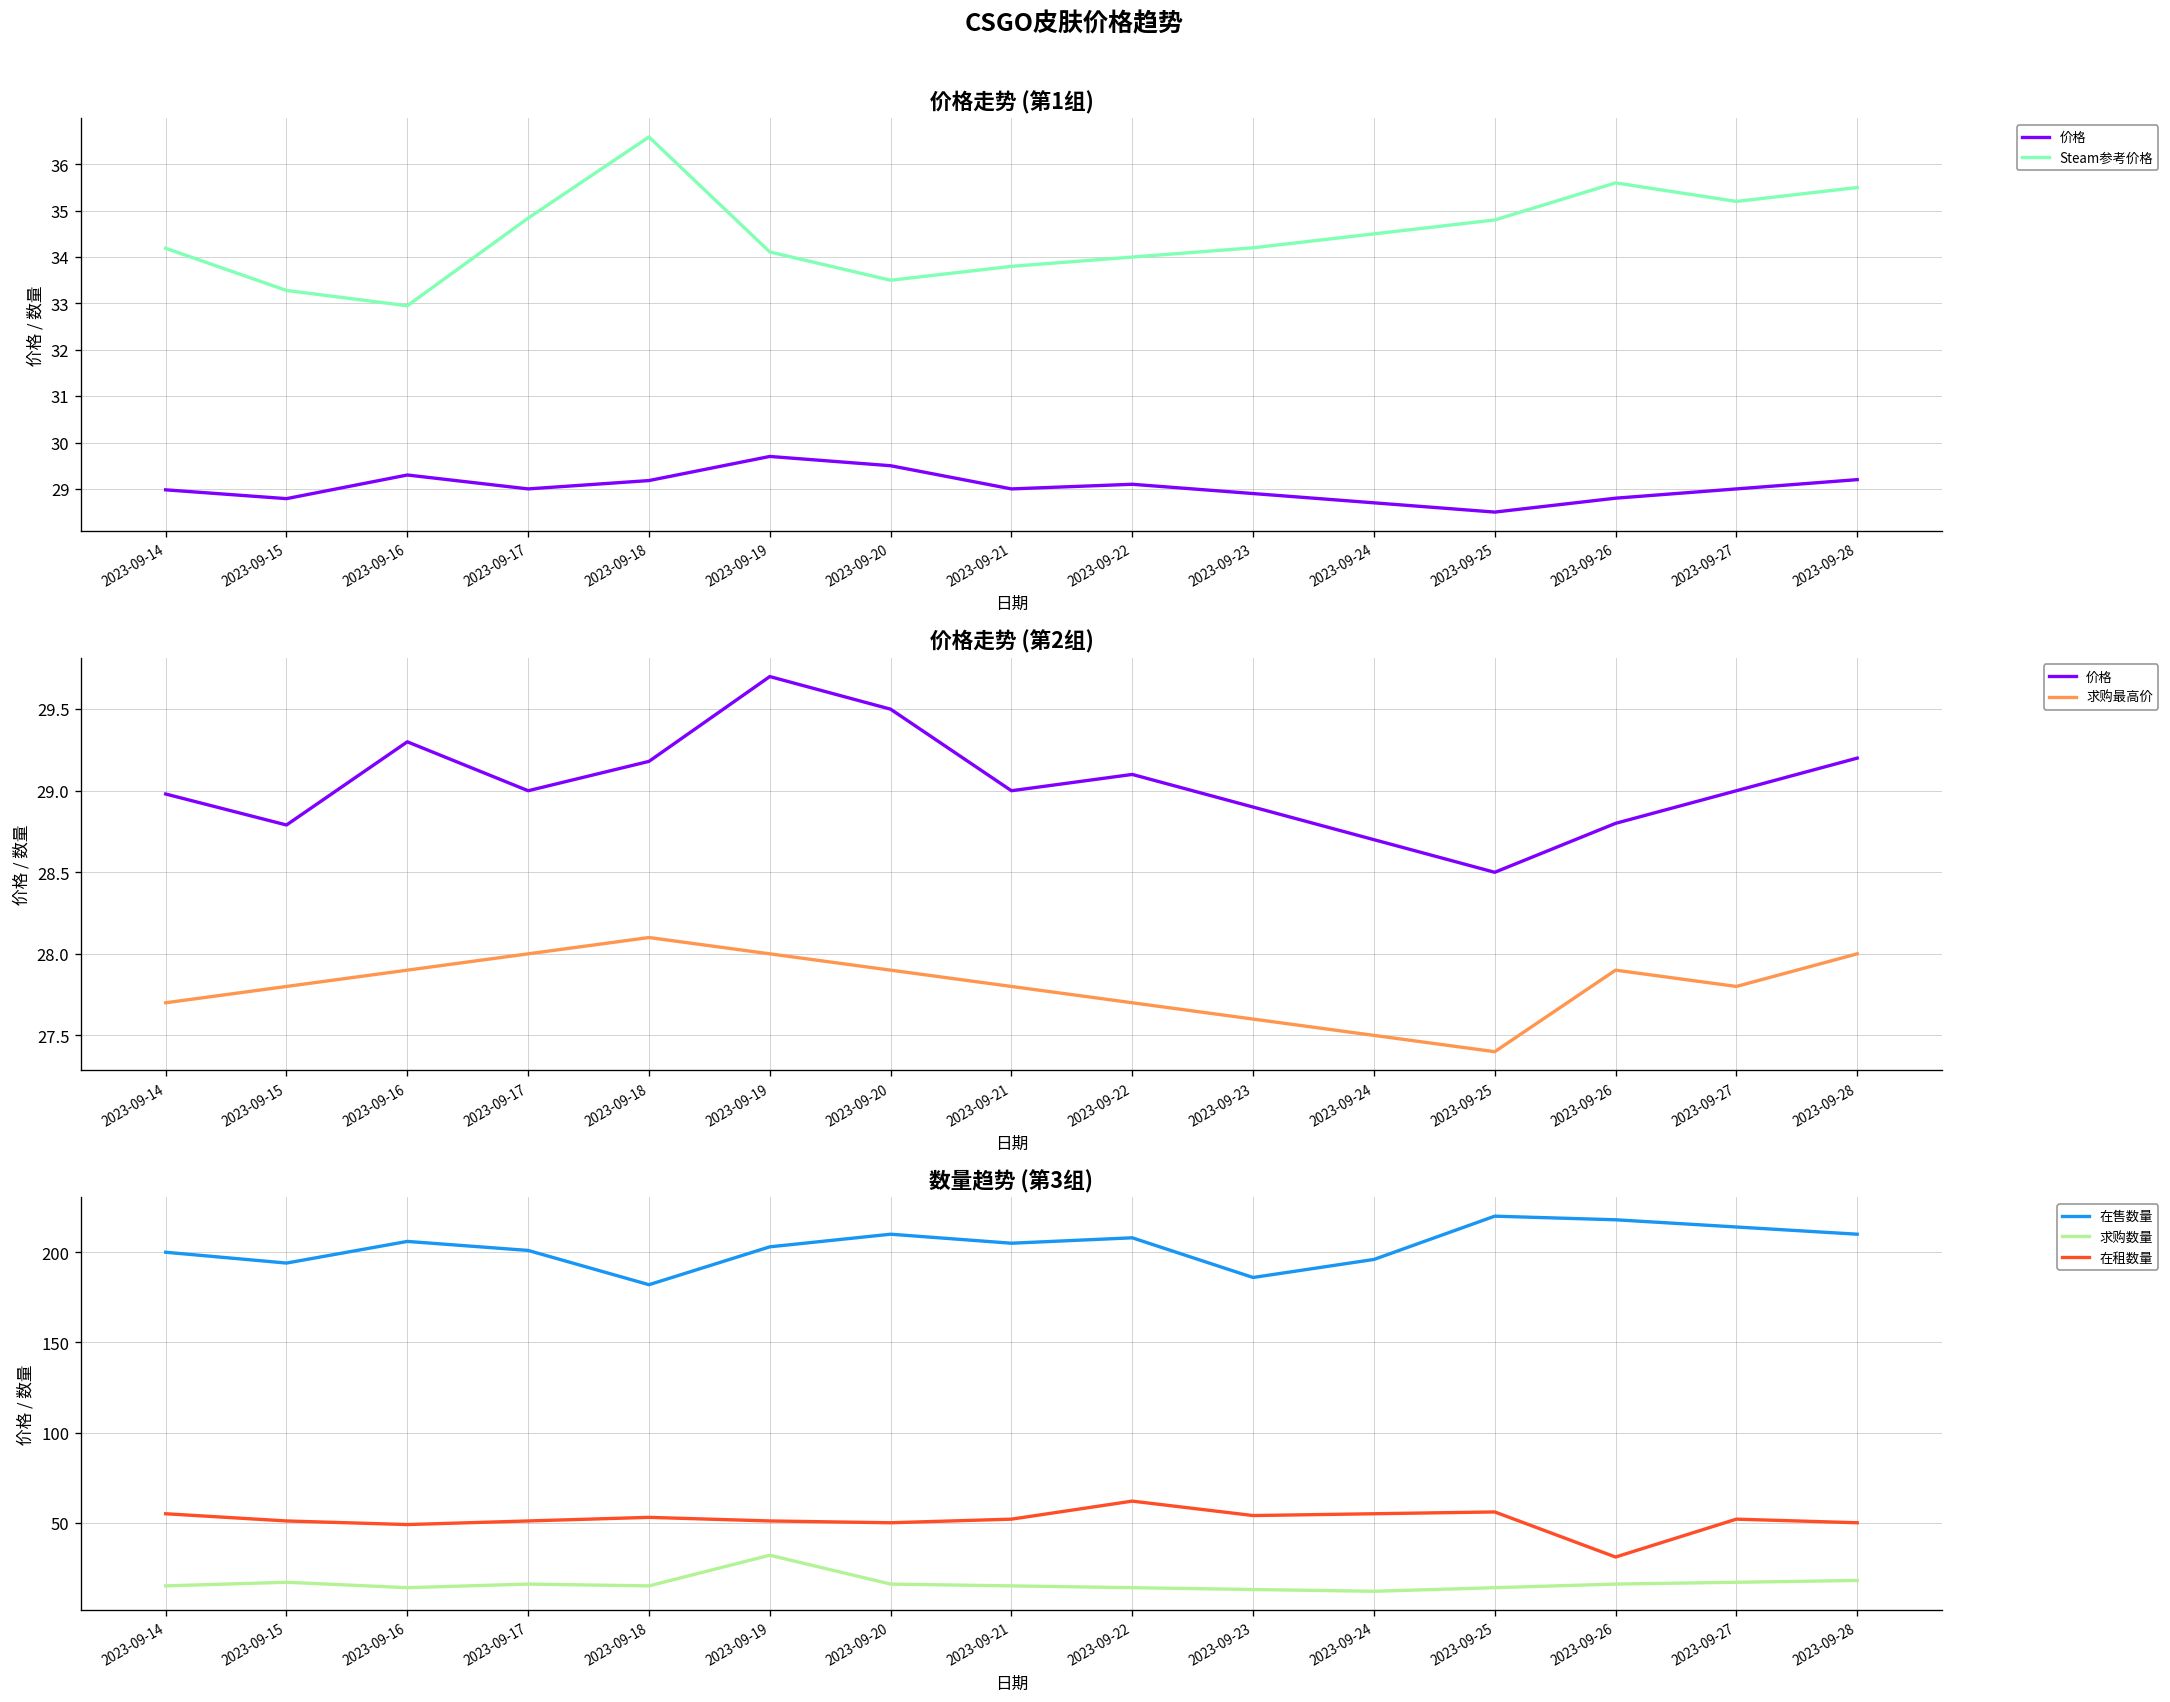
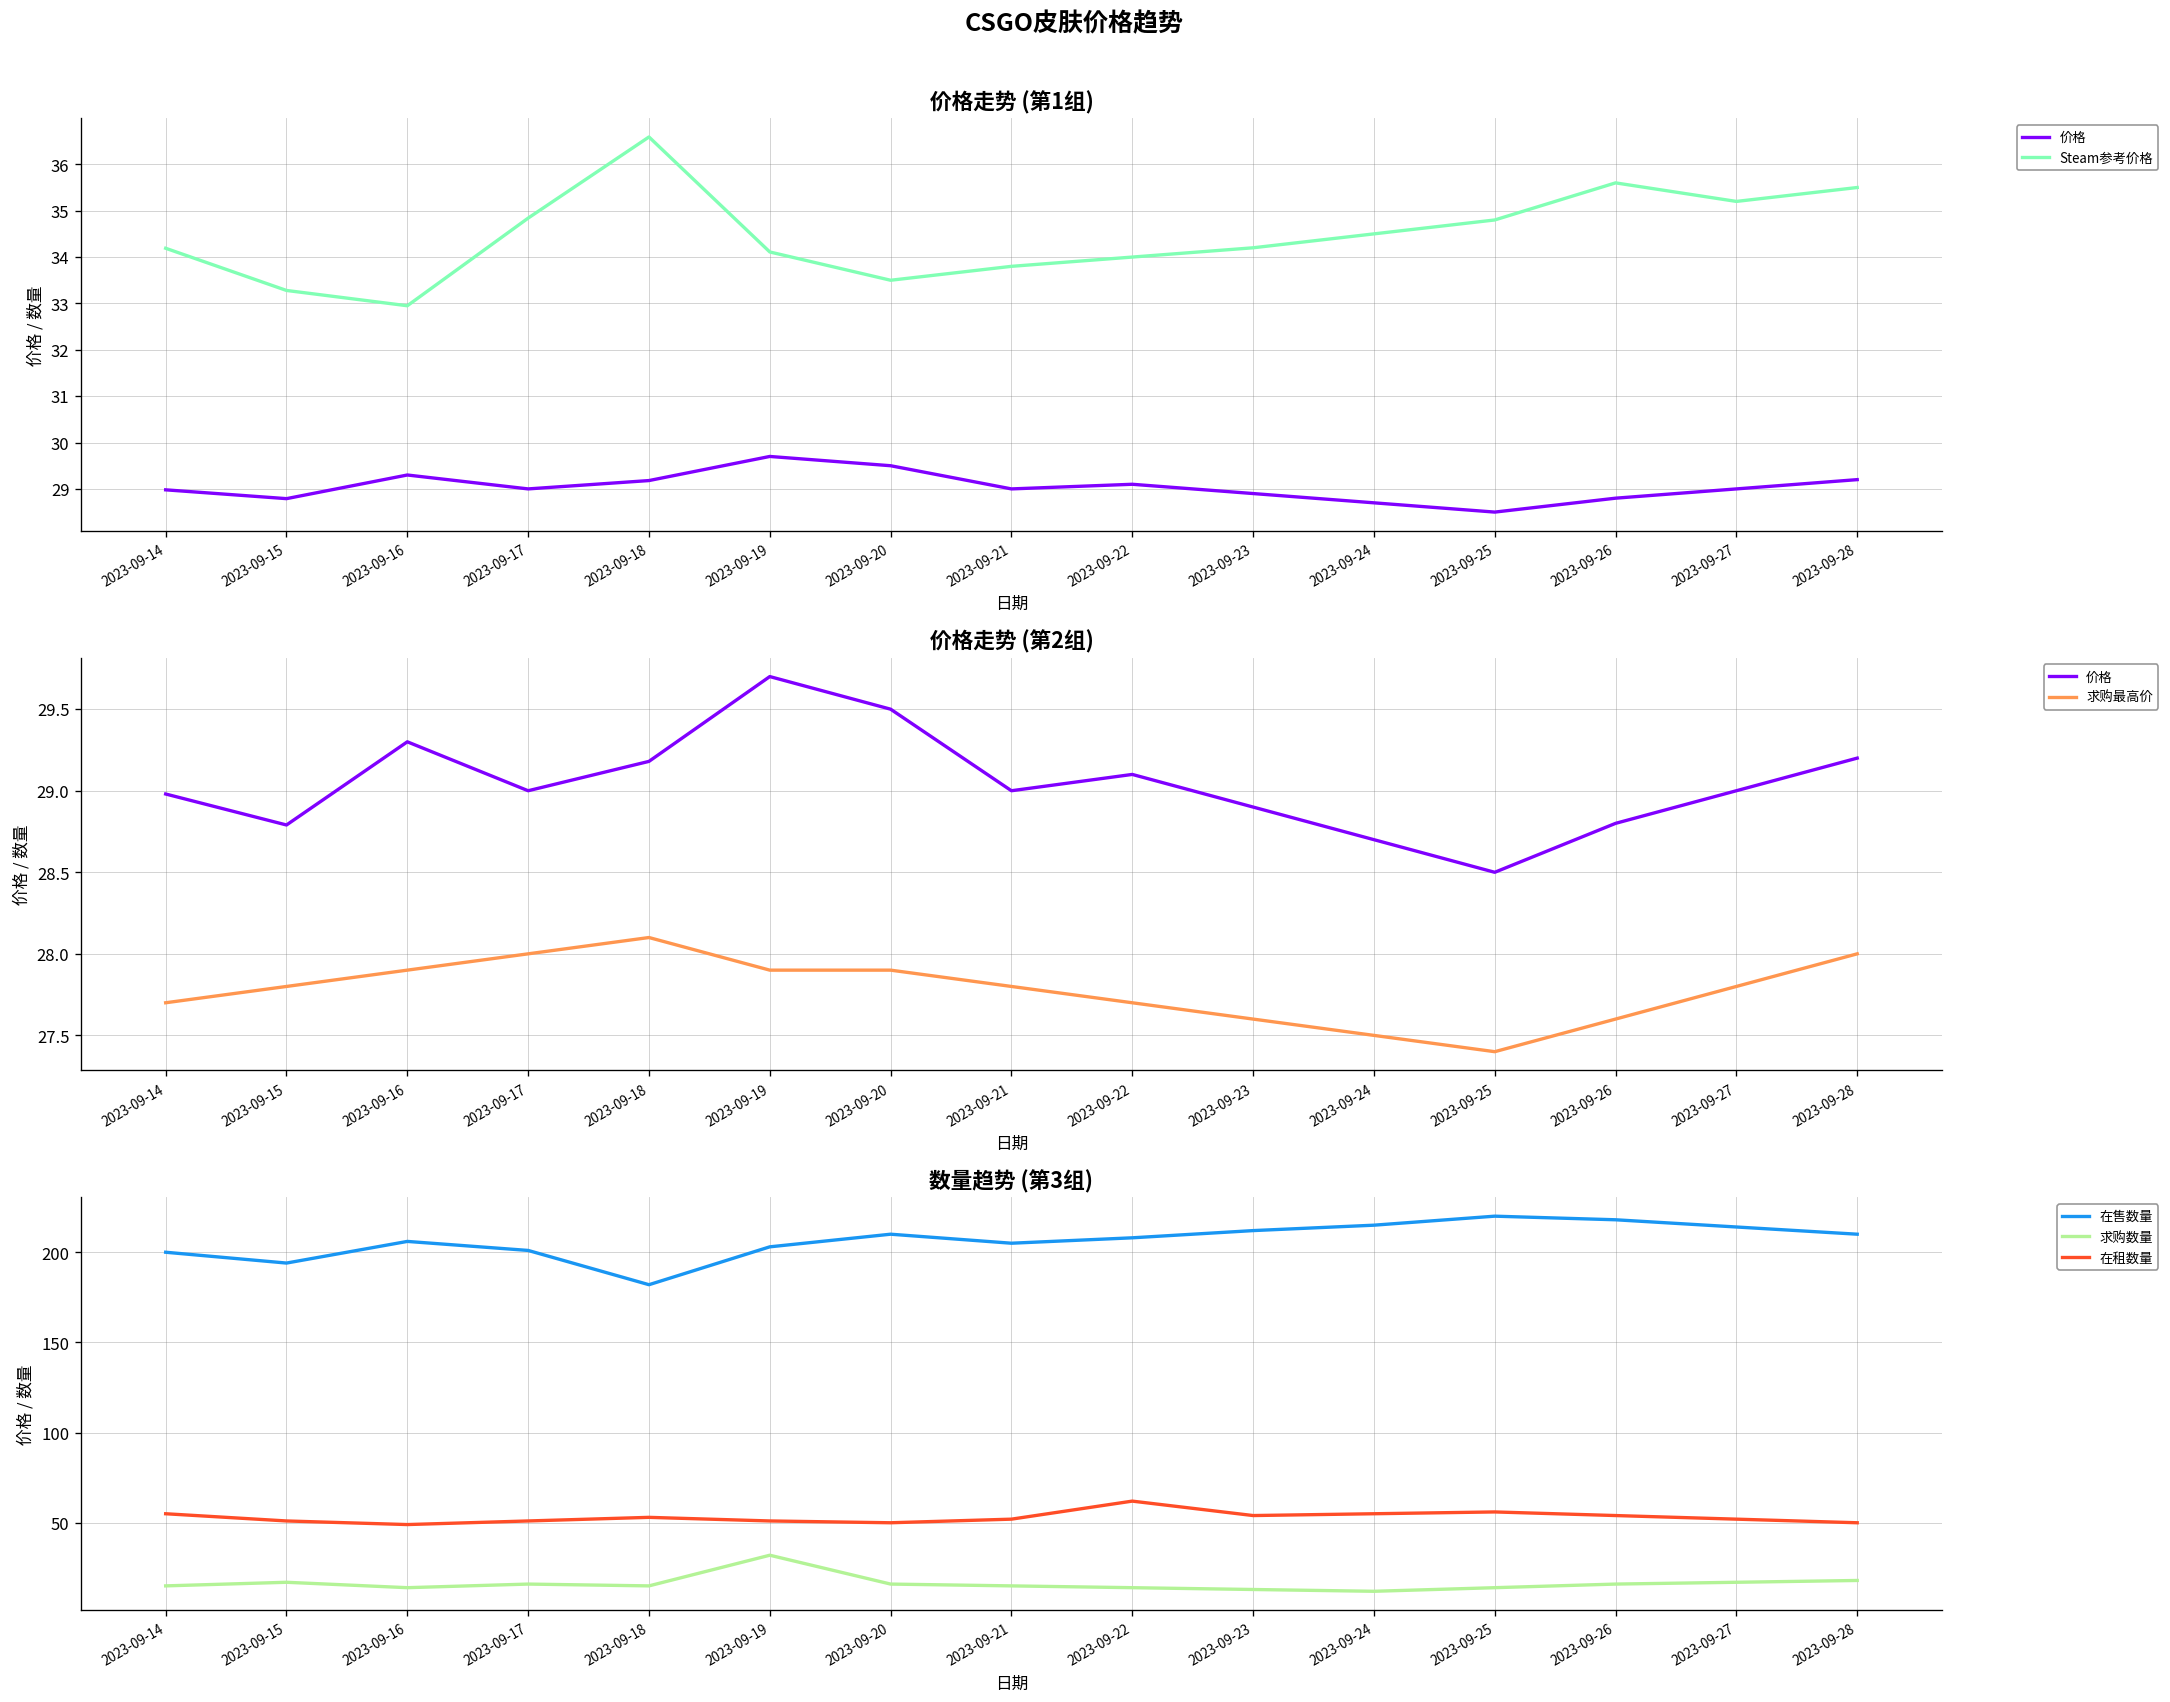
价格走势 (第2组), 求购最高价, 2023-09-19: 28.0 -> 27.9
价格走势 (第2组), 求购最高价, 2023-09-26: 27.9 -> 27.6
数量趋势 (第3组), 在售数量, 2023-09-23: 186 -> 212
数量趋势 (第3组), 在售数量, 2023-09-24: 196 -> 215
数量趋势 (第3组), 在租数量, 2023-09-26: 31 -> 54
